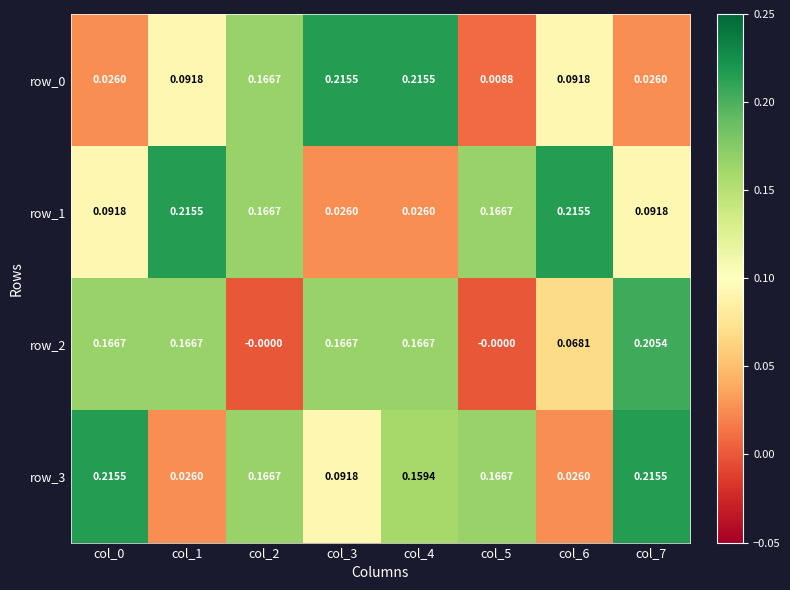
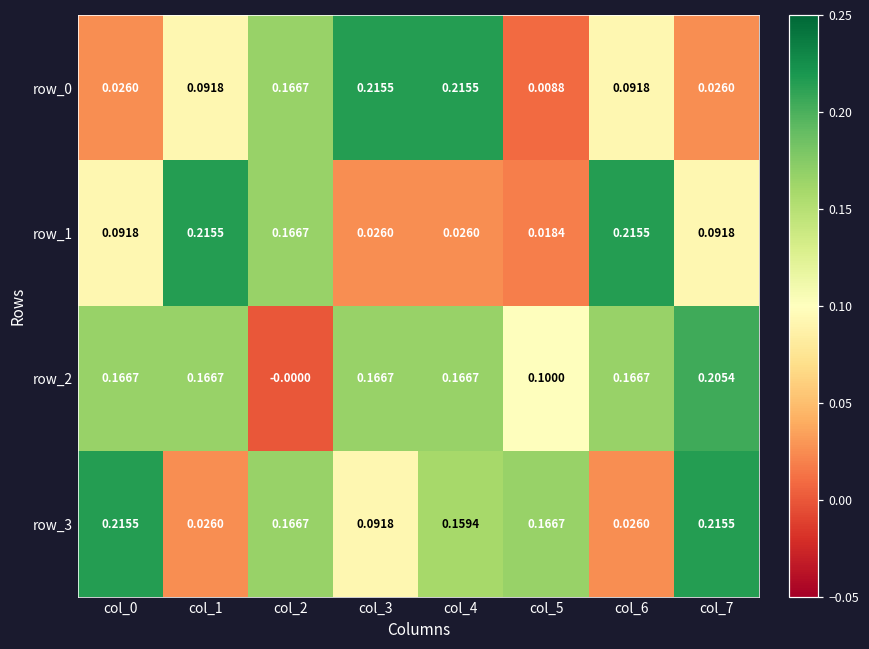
row_1, col_5: 0.1667 -> 0.0184
row_2, col_5: -0.0000 -> 0.1000
row_2, col_6: 0.0681 -> 0.1667
